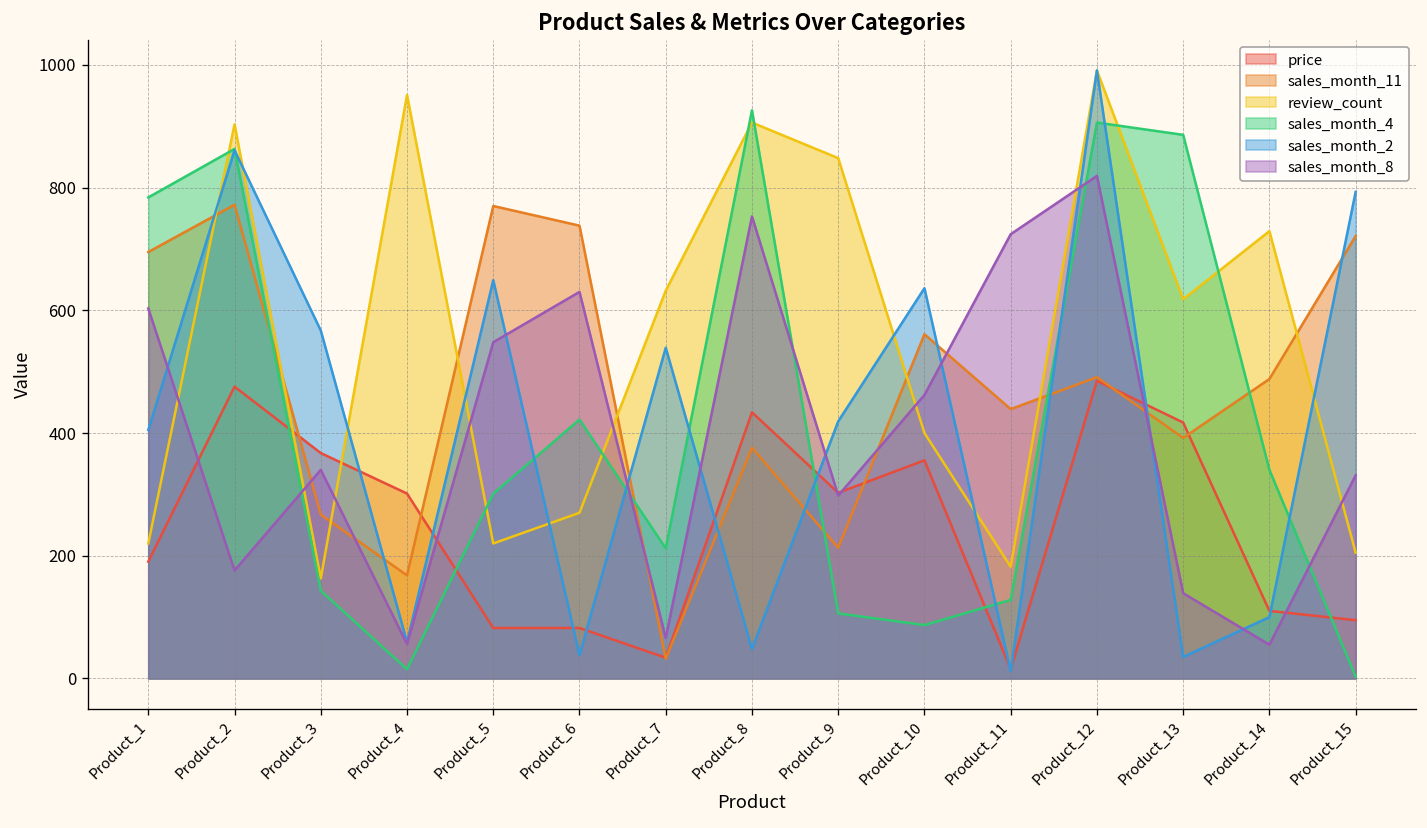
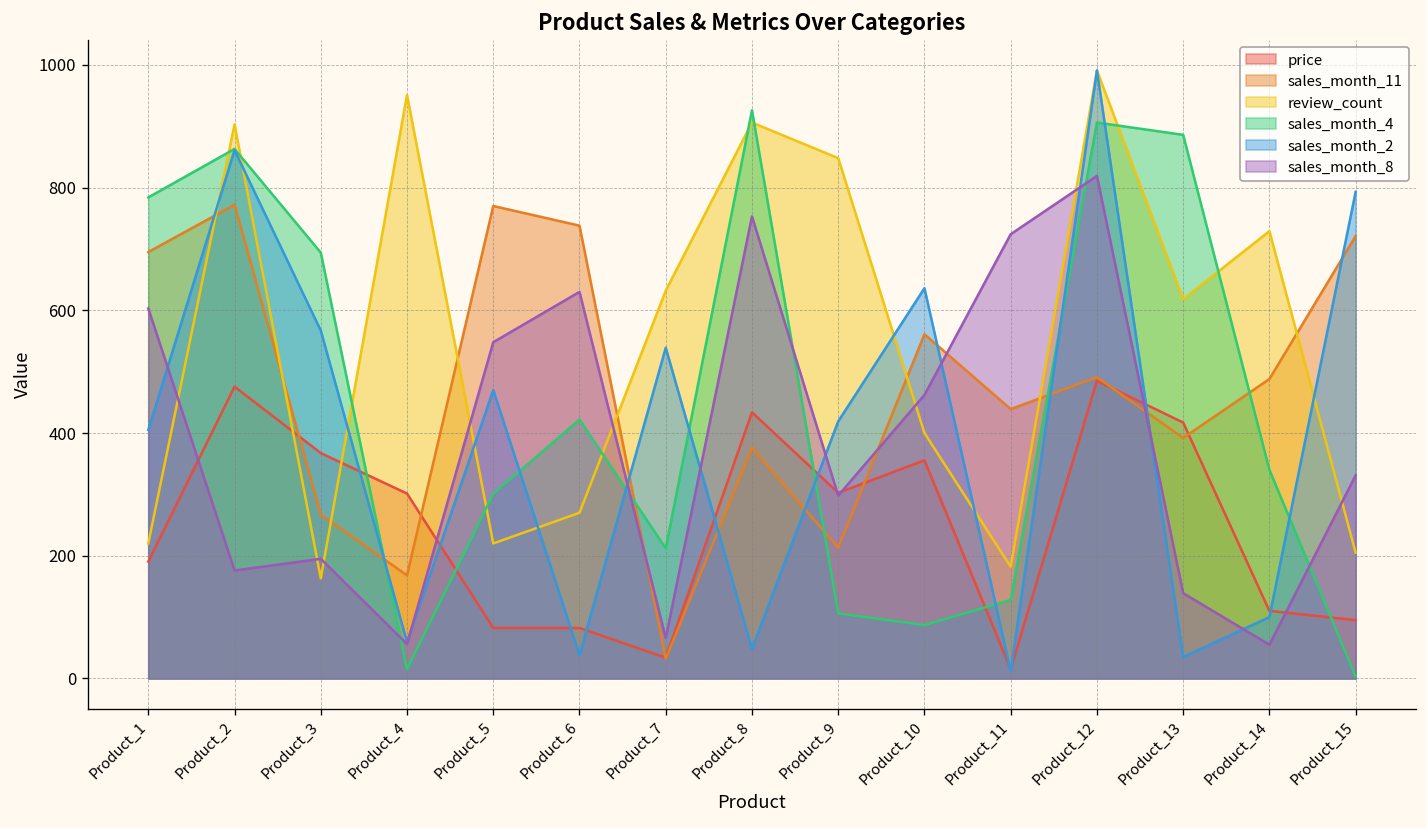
sales_month_4, Product_3: 140 -> 690
sales_month_8, Product_3: 340 -> 200
sales_month_2, Product_5: 650 -> 470
